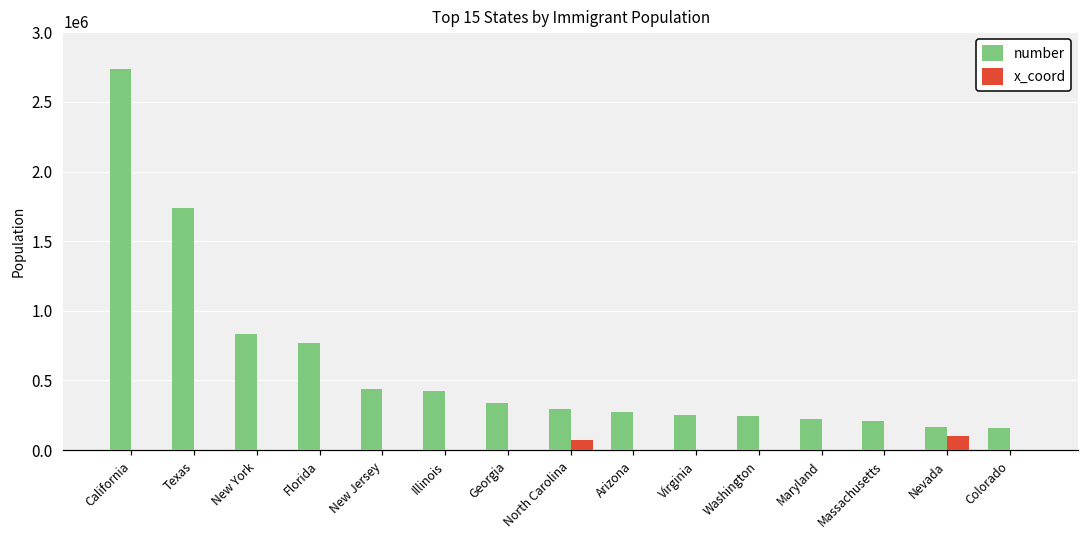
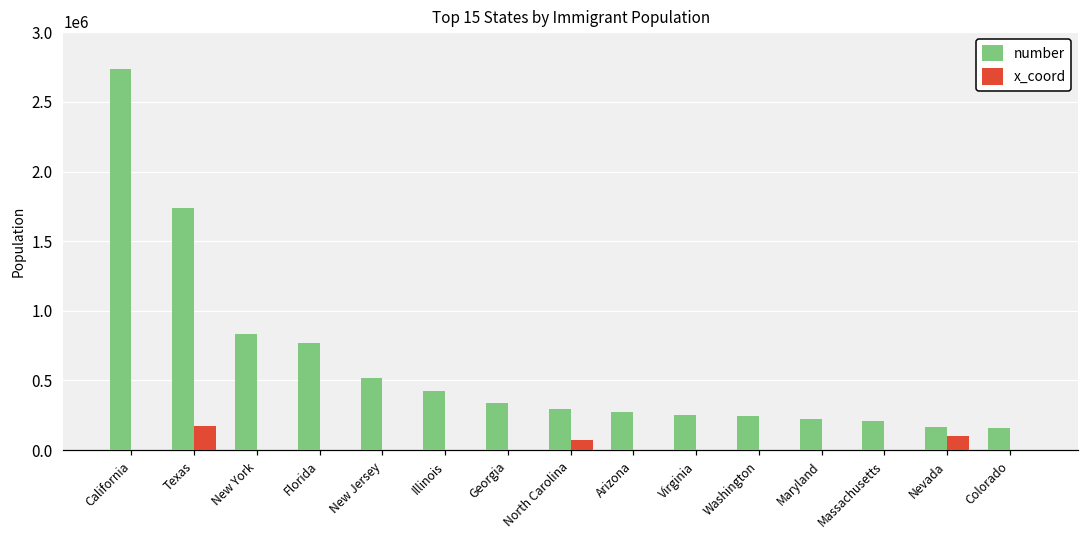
x_coord, Texas: 0 -> 170000
number, New Jersey: 440000 -> 520000
